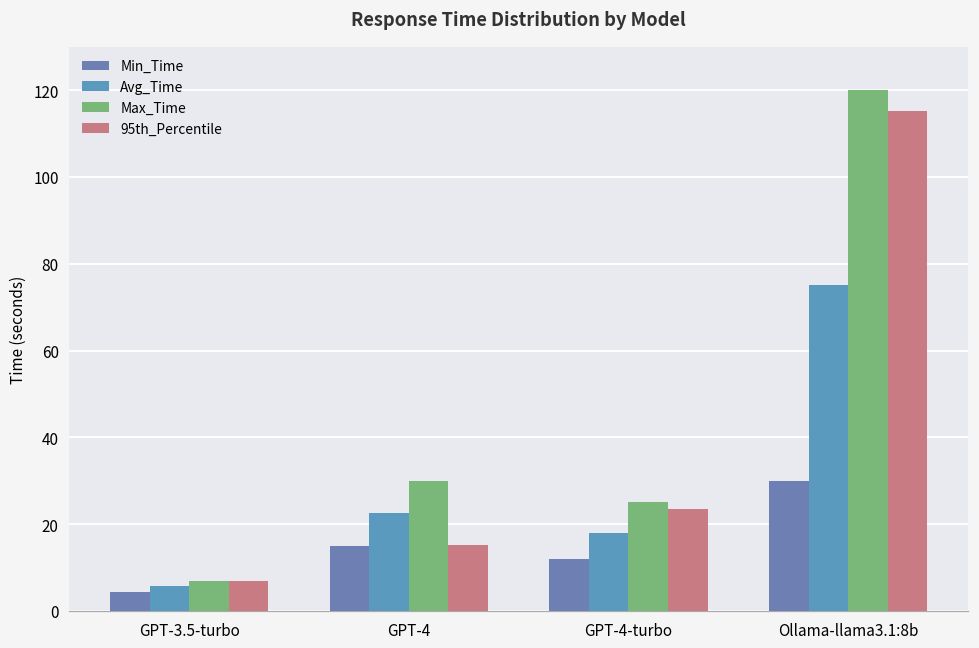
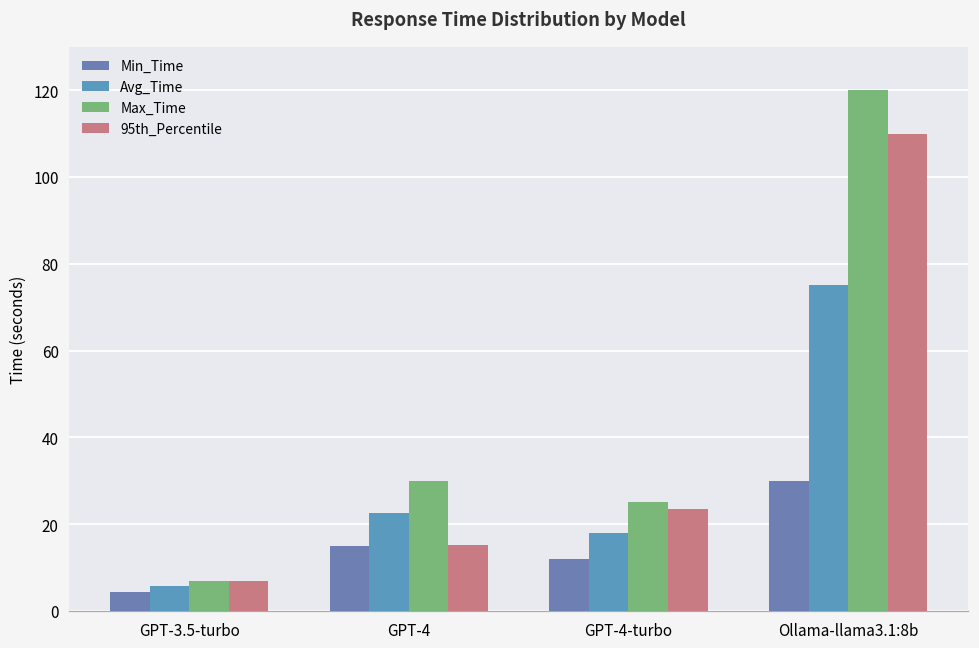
95th_Percentile, Ollama-llama3.1:8b: 115 -> 110
